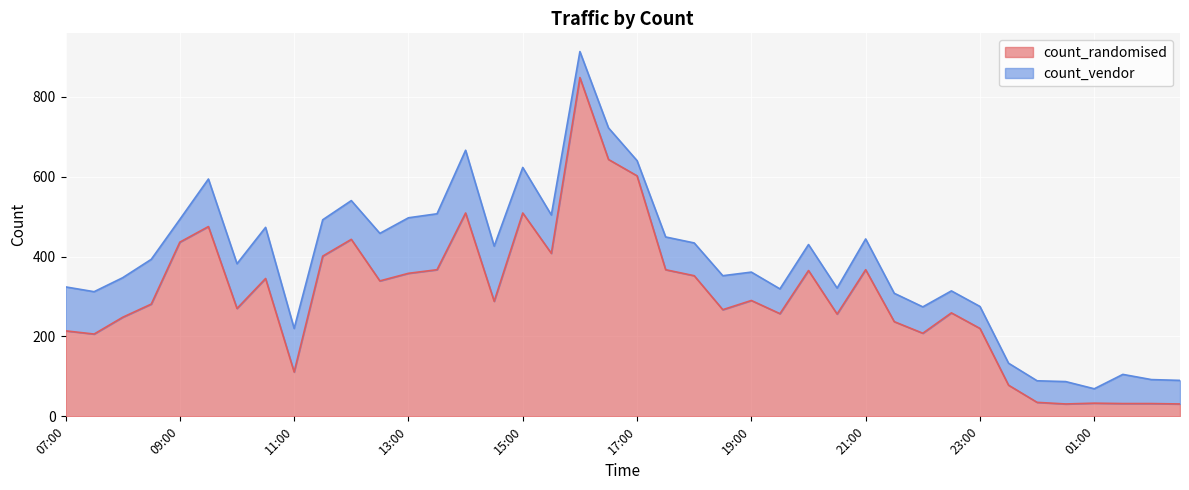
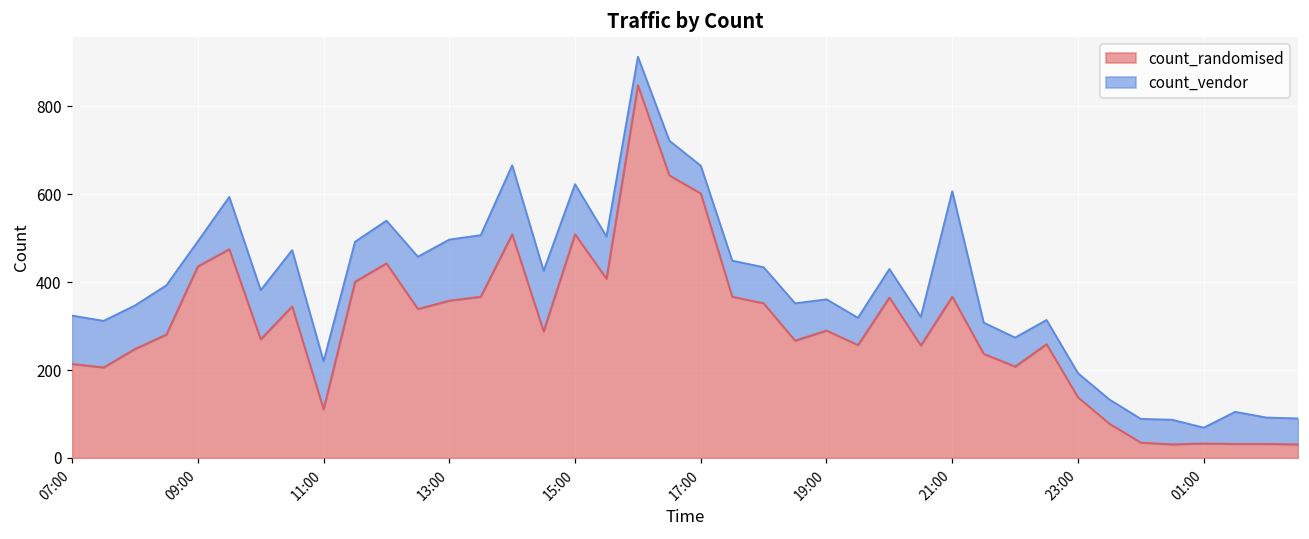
count_vendor, 17:00: 40 -> 60
count_vendor, 21:00: 80 -> 240
count_randomised, 23:00: 220 -> 140
